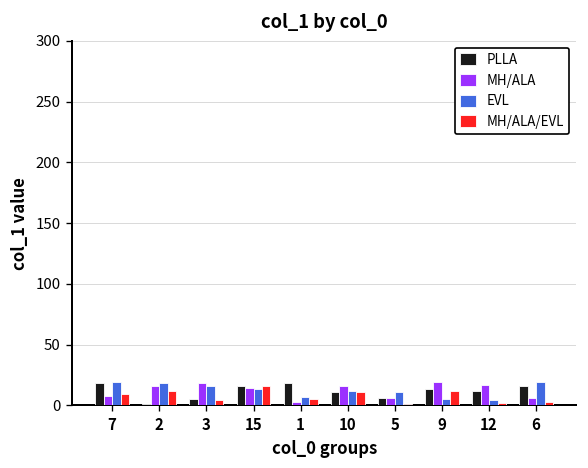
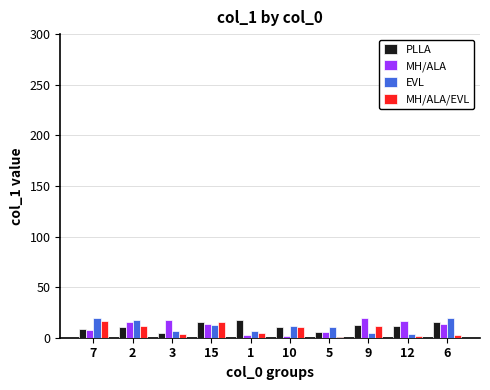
PLLA, 7: 18 -> 9
MH/ALA/EVL, 7: 9 -> 17
PLLA, 2: 1 -> 11
EVL, 3: 16 -> 7
MH/ALA, 10: 16 -> 2
MH/ALA, 6: 6 -> 14
